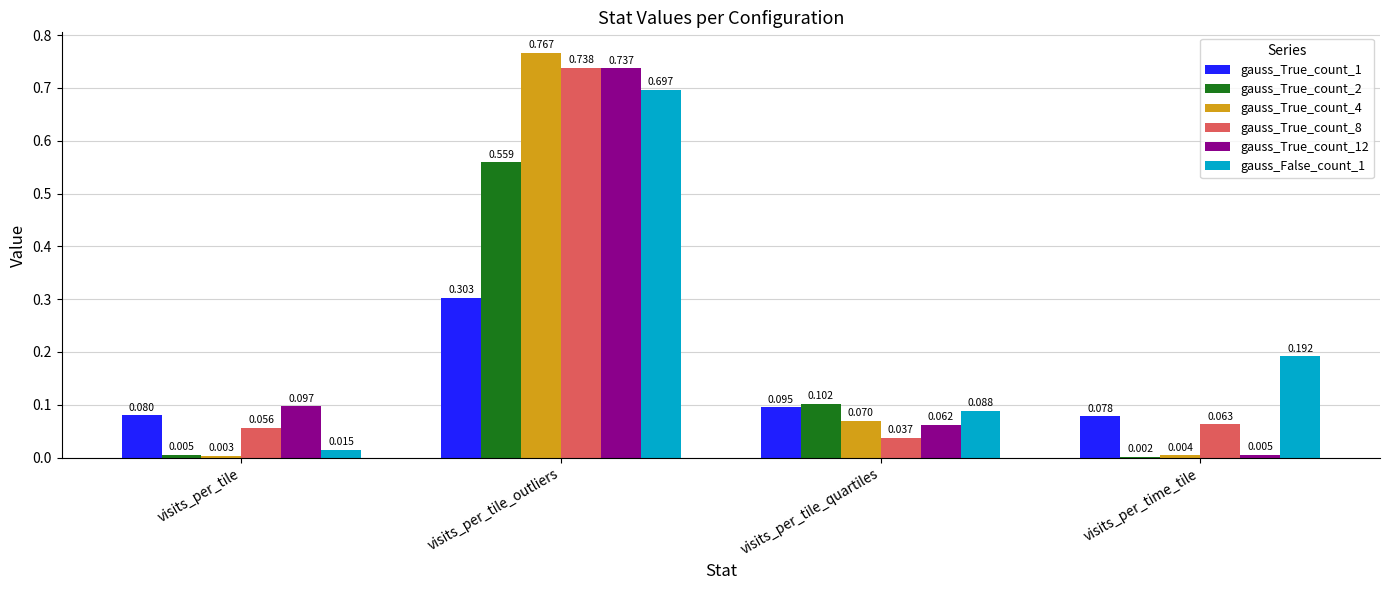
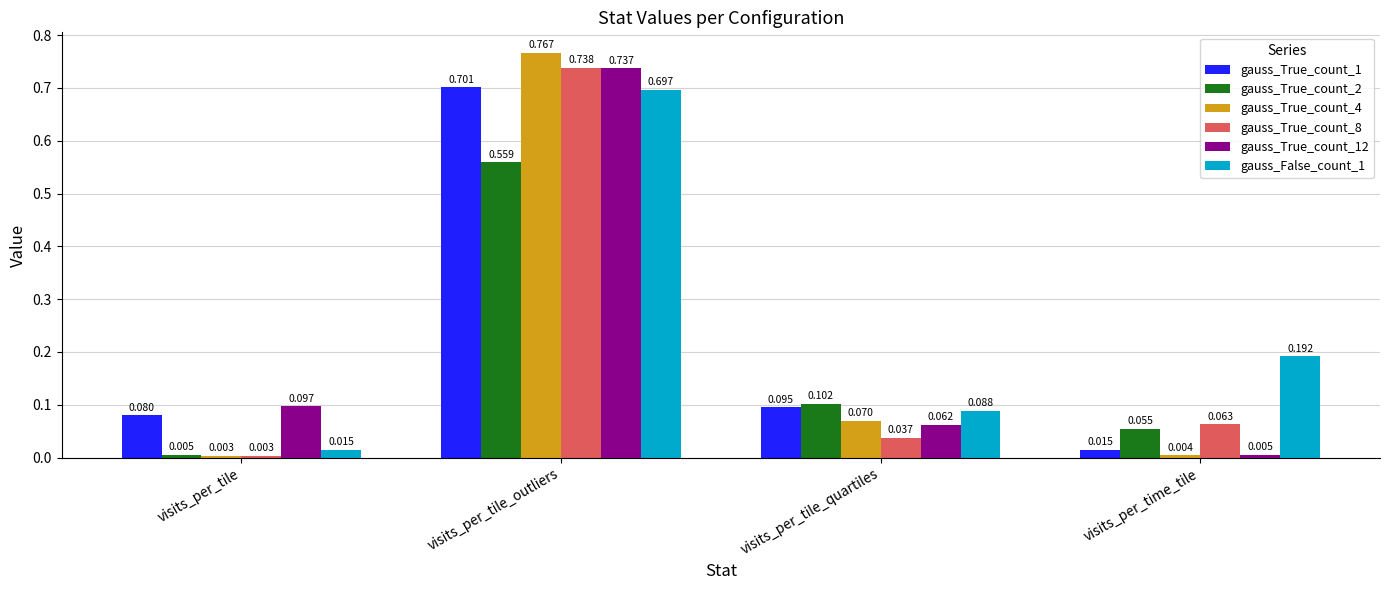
gauss_True_count_8, visits_per_tile: 0.056 -> 0.003
gauss_True_count_1, visits_per_tile_outliers: 0.303 -> 0.701
gauss_True_count_1, visits_per_time_tile: 0.078 -> 0.015
gauss_True_count_2, visits_per_time_tile: 0.002 -> 0.055
